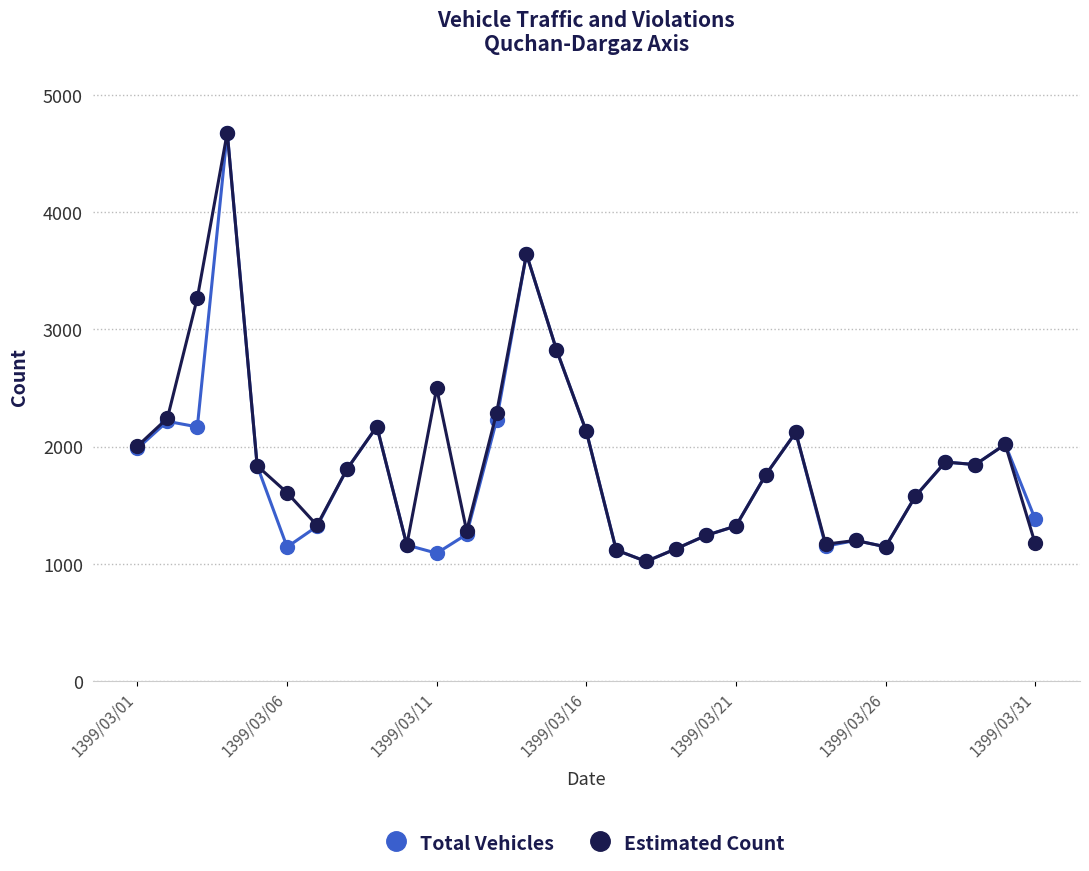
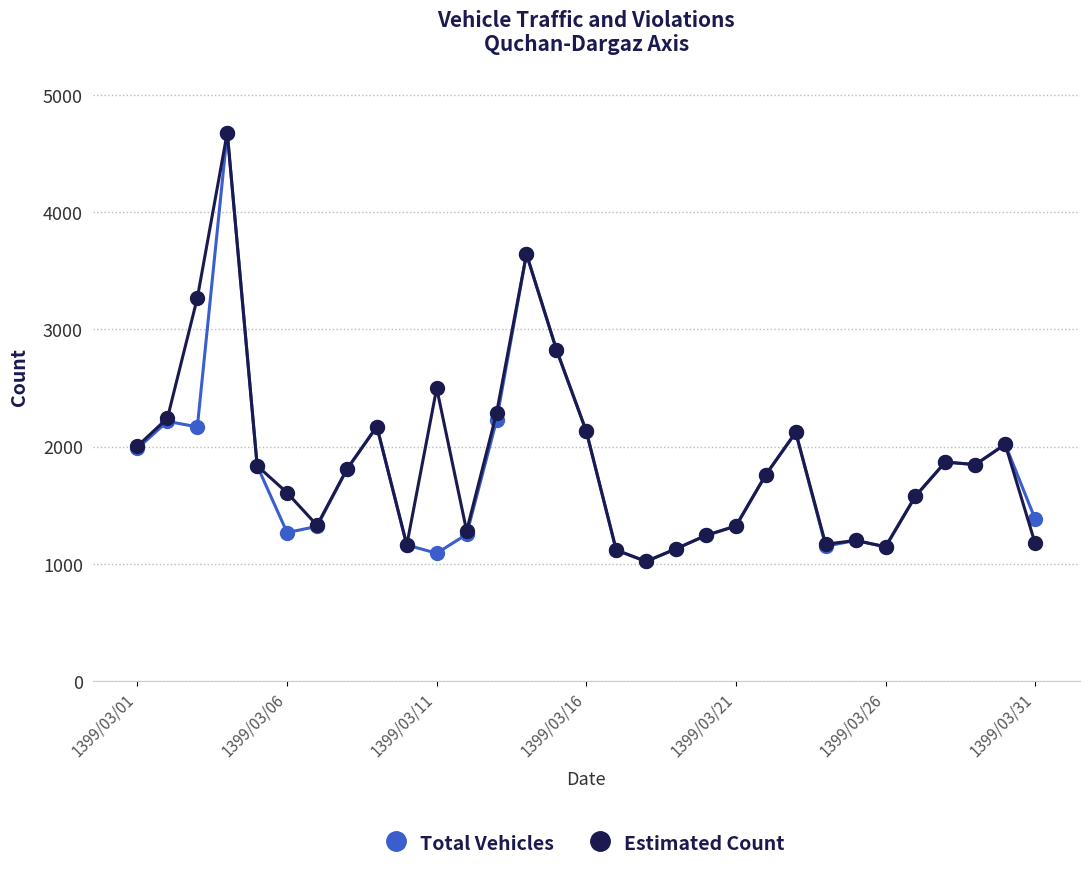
Total Vehicles, 1399/03/06: 1140 -> 1270
